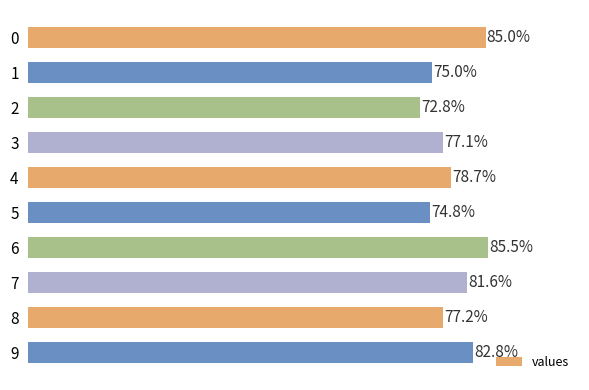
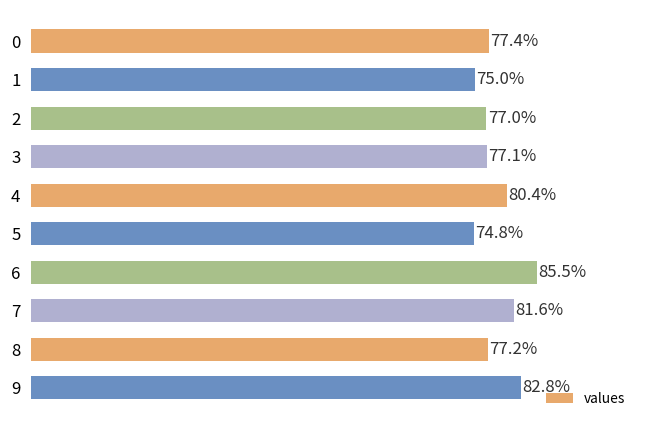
0: 85.0% -> 77.4%
2: 72.8% -> 77.0%
4: 78.7% -> 80.4%
